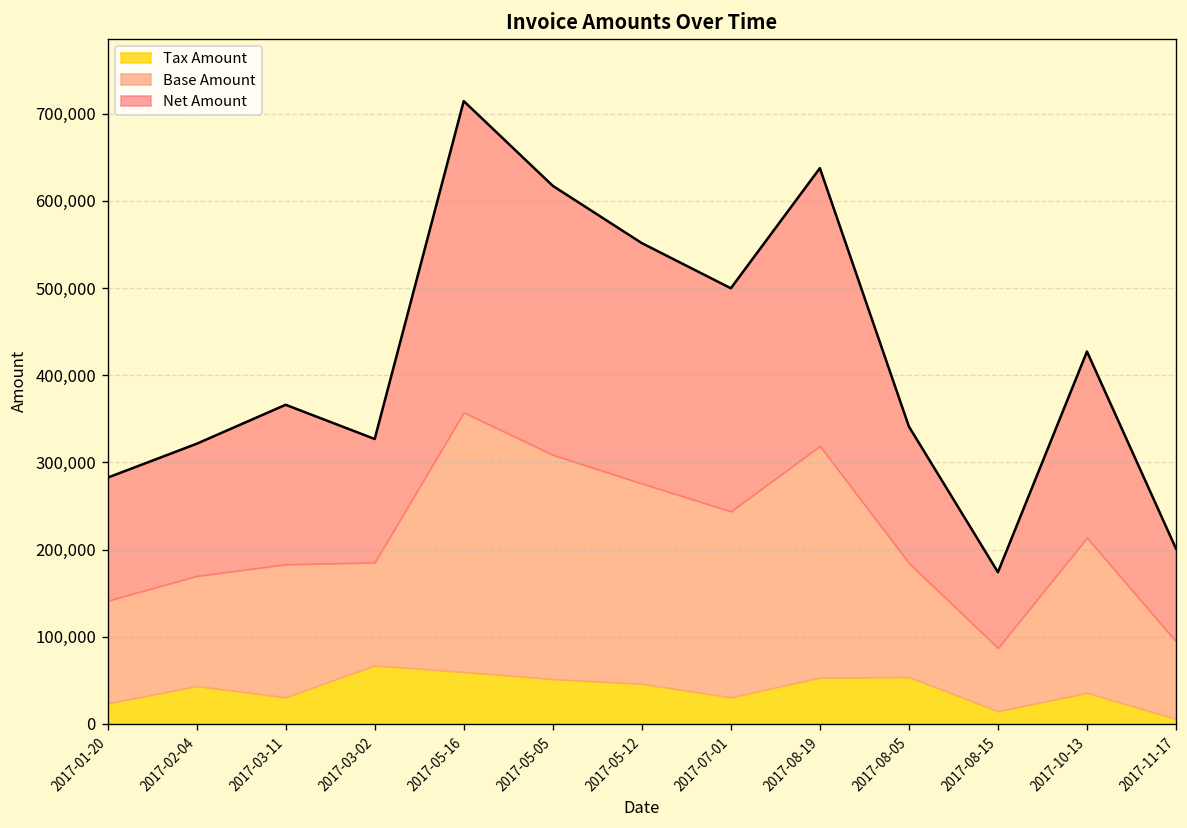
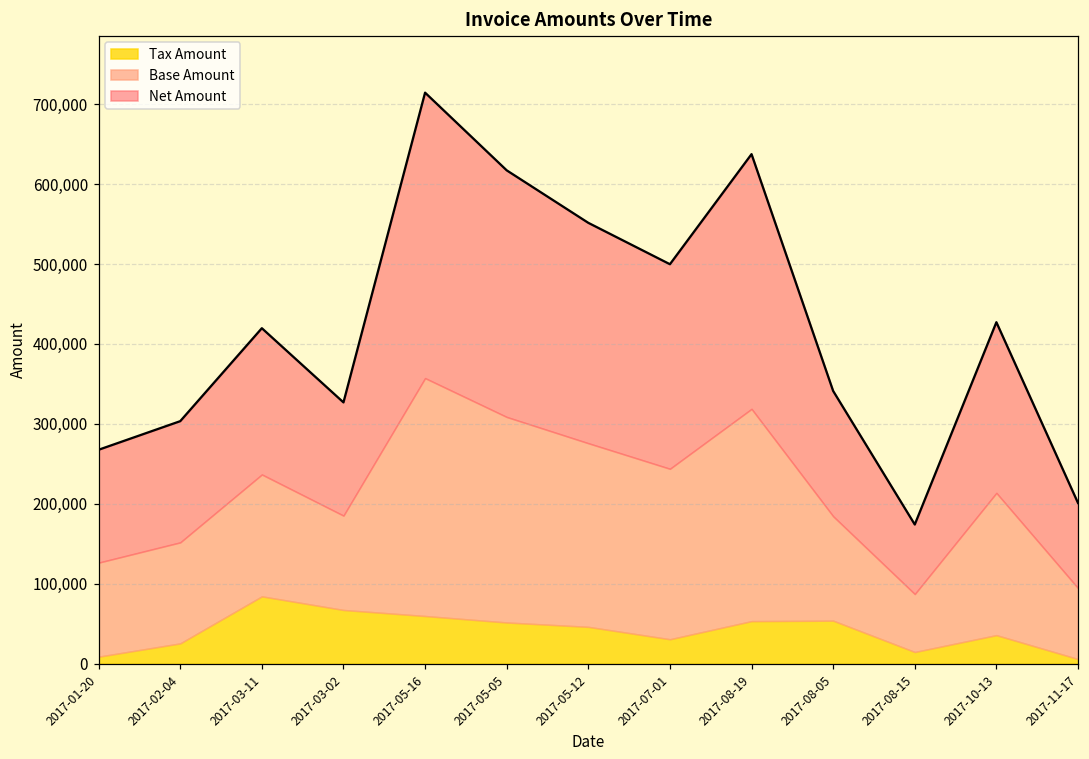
Tax Amount, 2017-01-20: 20,000 -> 10,000
Tax Amount, 2017-02-04: 40,000 -> 30,000
Tax Amount, 2017-03-11: 30,000 -> 80,000
